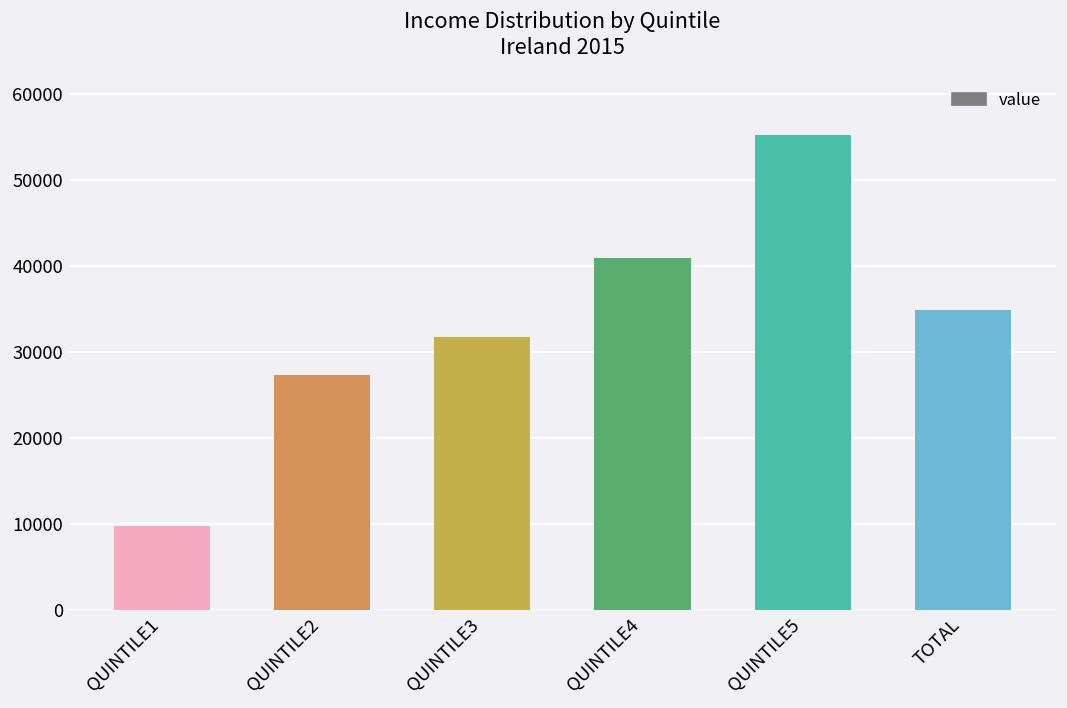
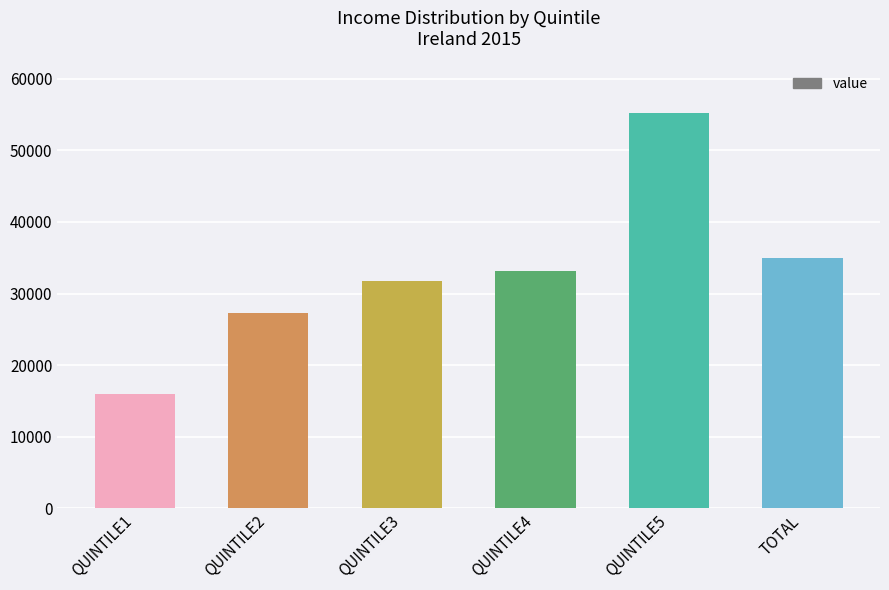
QUINTILE1: 10000 -> 16000
QUINTILE4: 41000 -> 33000
